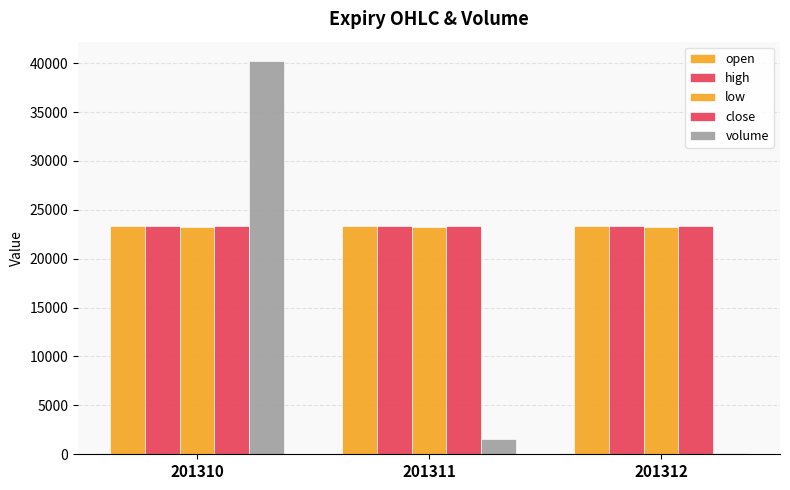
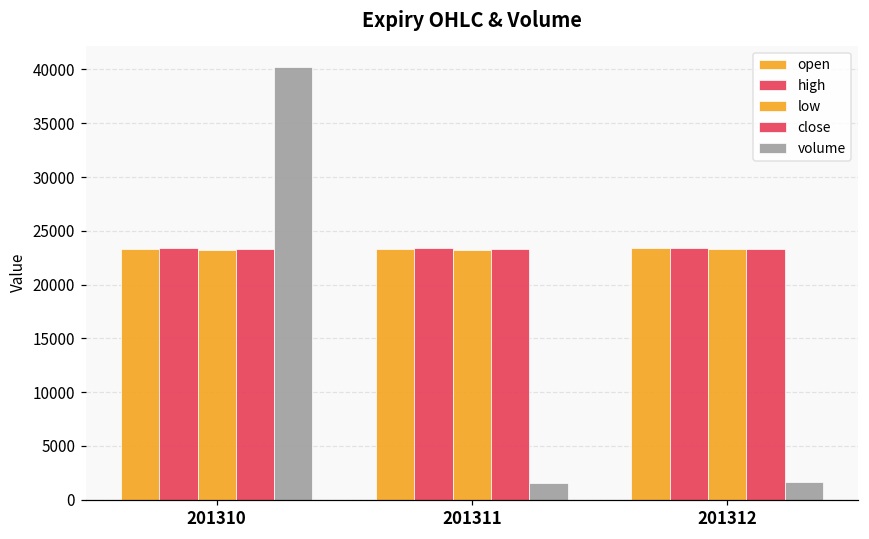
volume, 201312: 0 -> 2000
